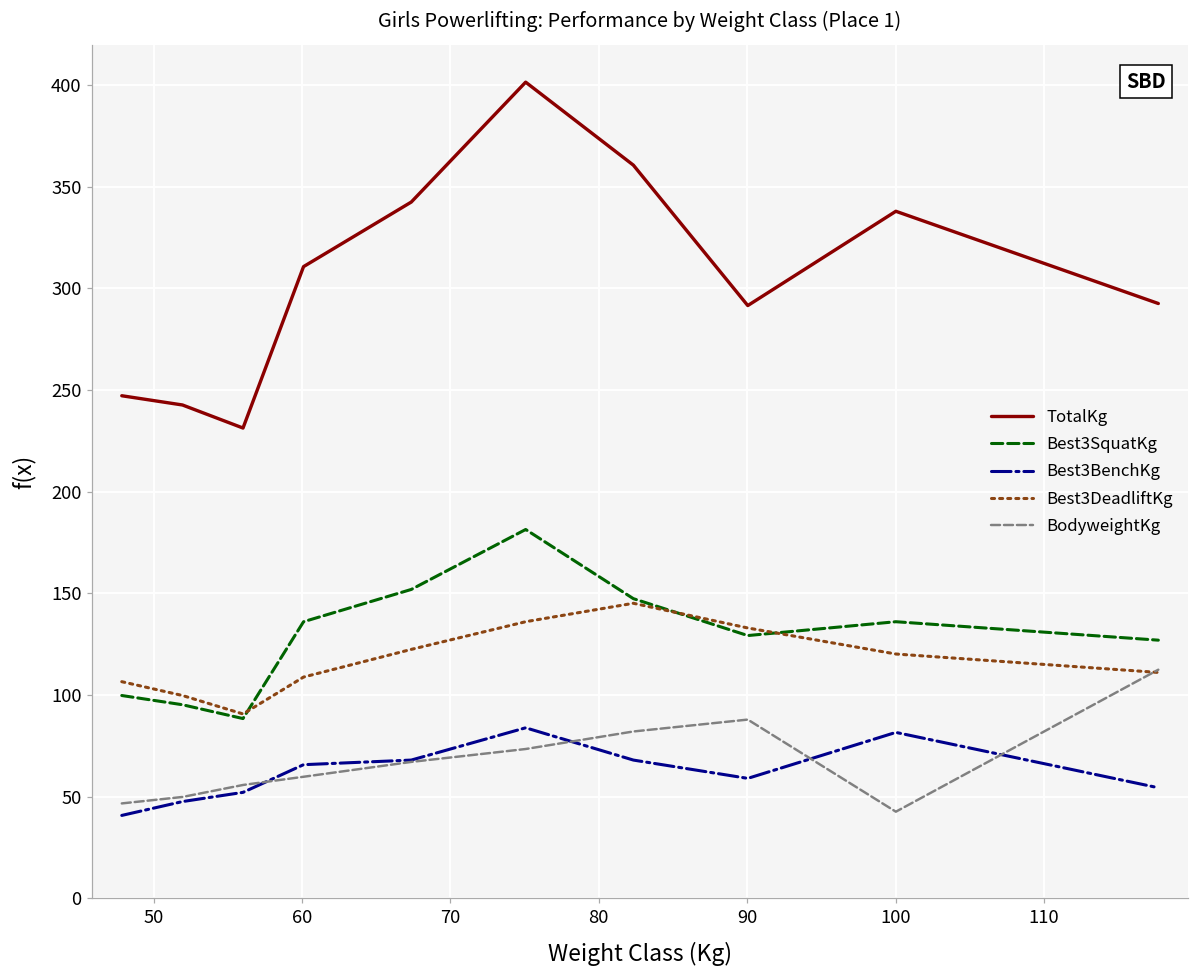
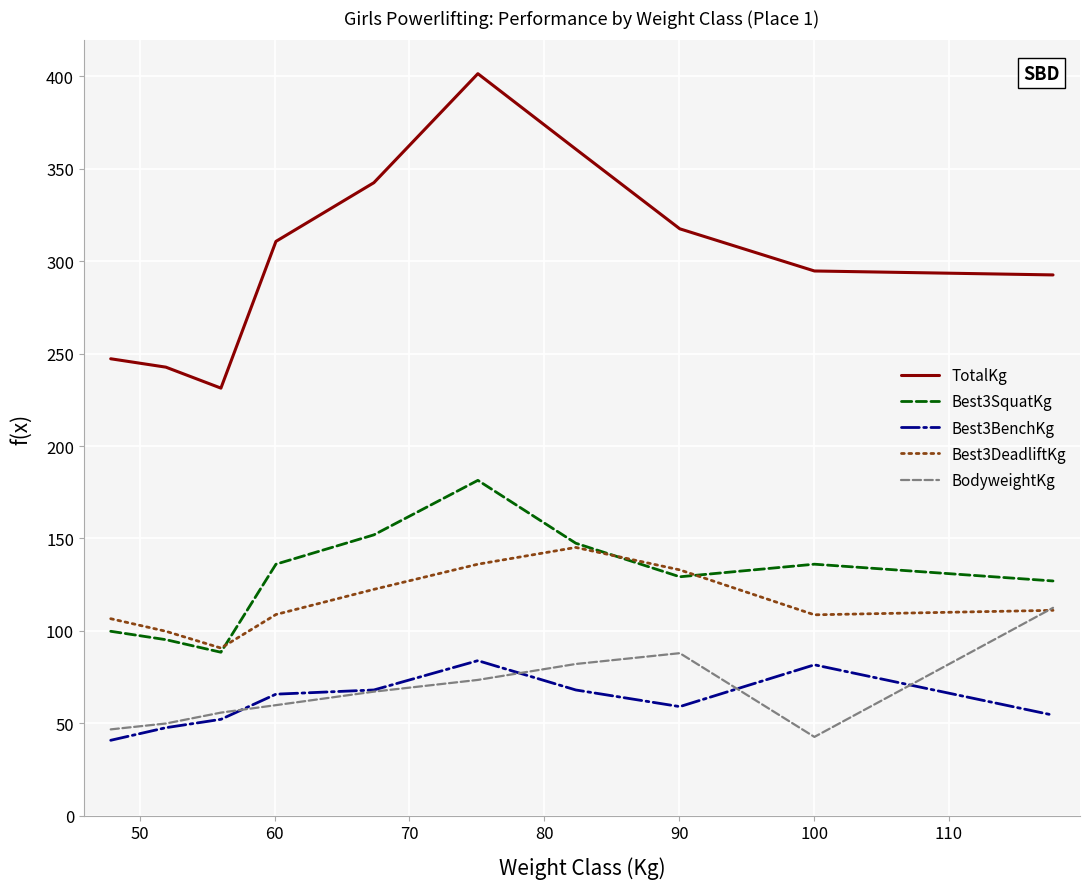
TotalKg, 90: 292 -> 318
TotalKg, 100: 338 -> 295
Best3DeadliftKg, 100: 120 -> 109
